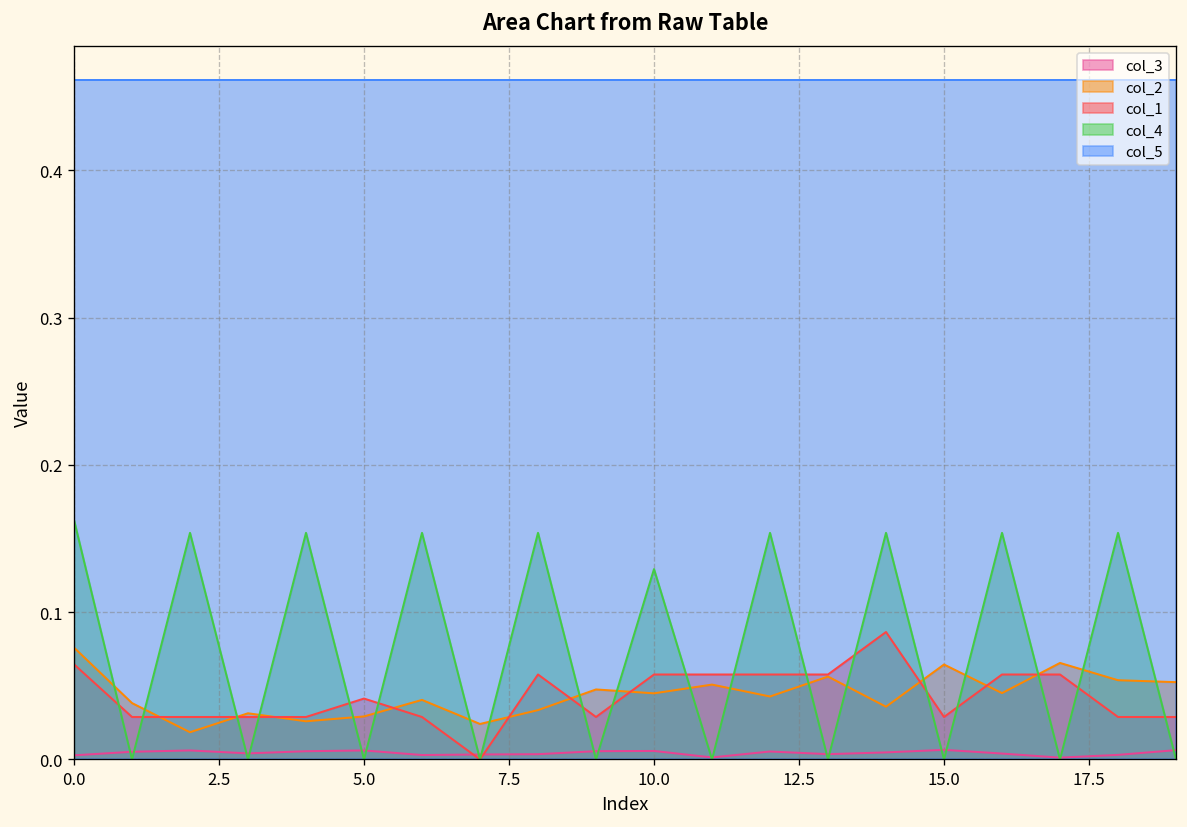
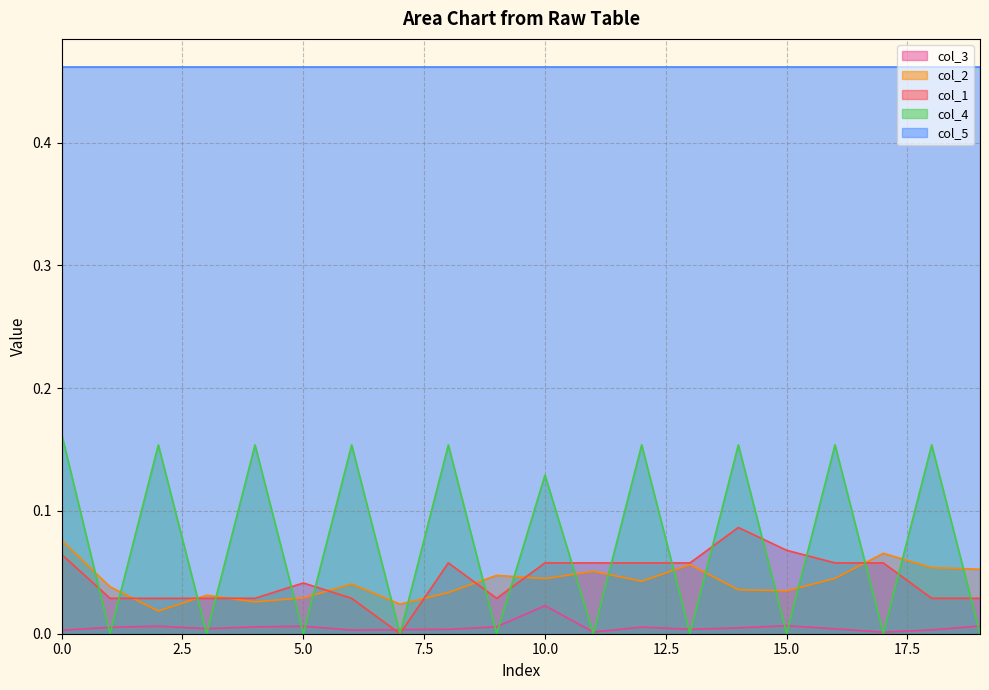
col_3, 10.0: 0.006 -> 0.023
col_2, 15.0: 0.064 -> 0.035
col_1, 15.0: 0.029 -> 0.068
